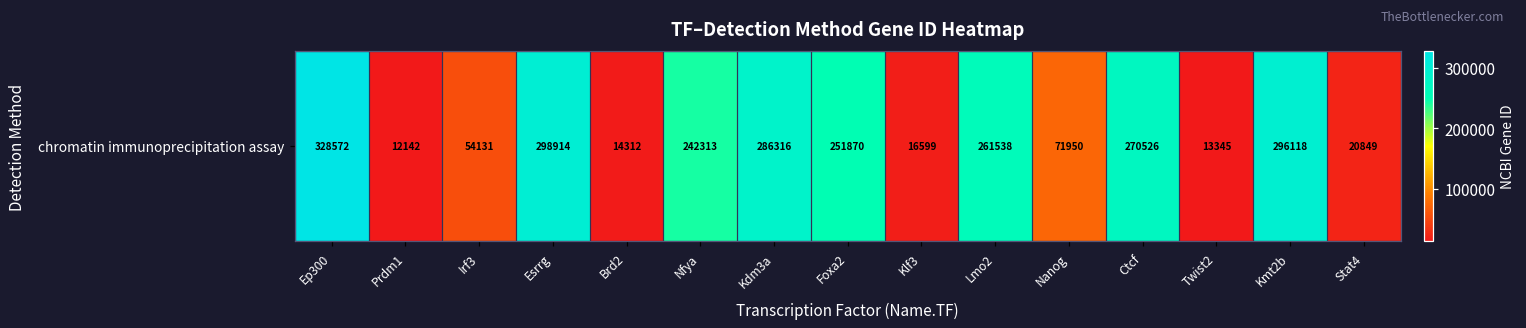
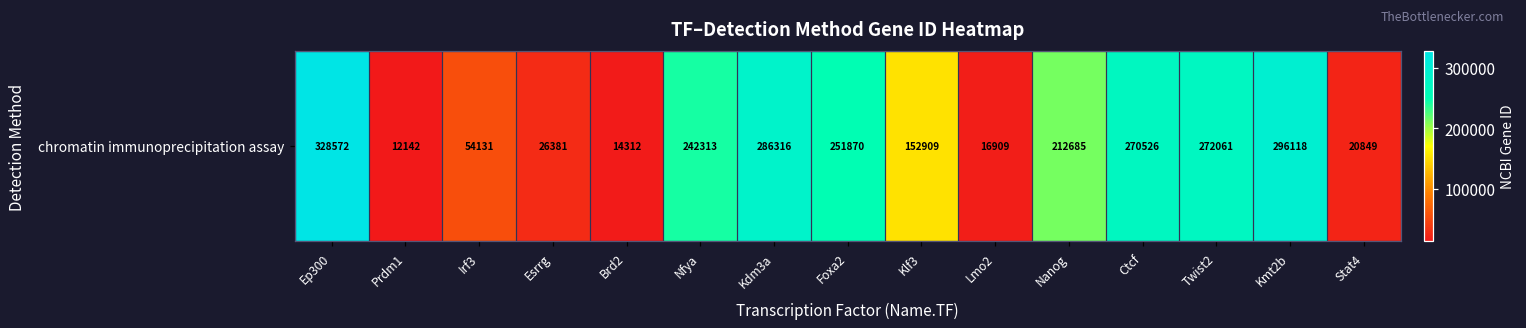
chromatin immunoprecipitation assay, Esrrg: 298914 -> 26381
chromatin immunoprecipitation assay, Klf3: 16599 -> 152909
chromatin immunoprecipitation assay, Lmo2: 261538 -> 16909
chromatin immunoprecipitation assay, Nanog: 71950 -> 212685
chromatin immunoprecipitation assay, Twist2: 13345 -> 272061
